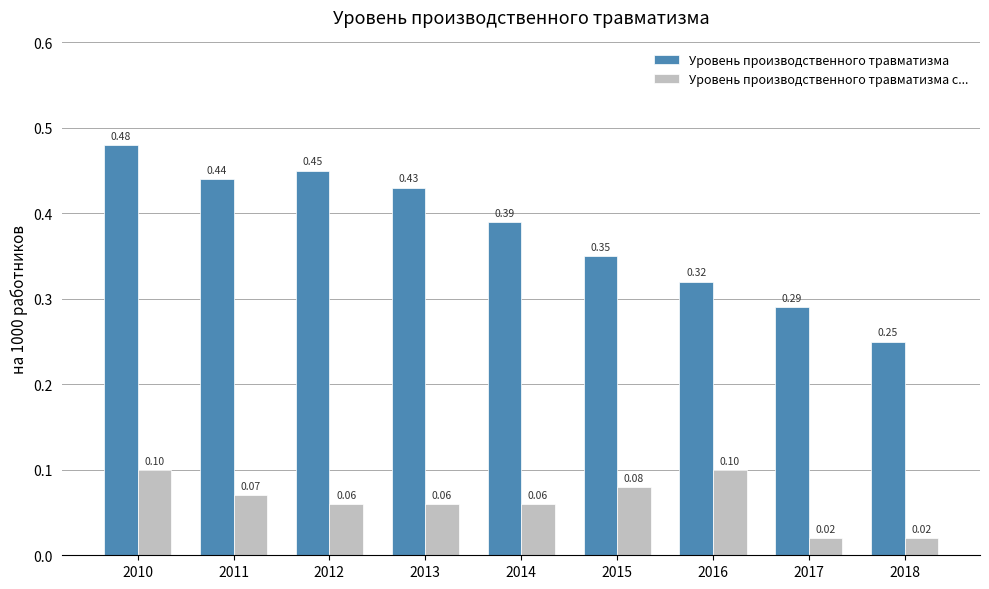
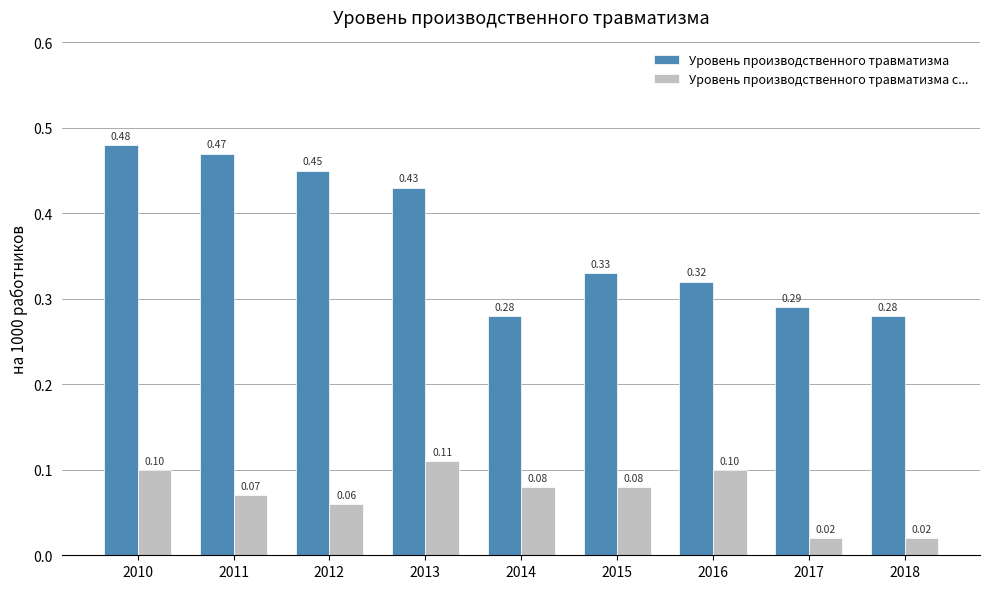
Уровень производственного травматизма, 2011: 0.44 -> 0.47
Уровень производственного травматизма с..., 2013: 0.06 -> 0.11
Уровень производственного травматизма, 2014: 0.39 -> 0.28
Уровень производственного травматизма с..., 2014: 0.06 -> 0.08
Уровень производственного травматизма, 2015: 0.35 -> 0.33
Уровень производственного травматизма, 2018: 0.25 -> 0.28
